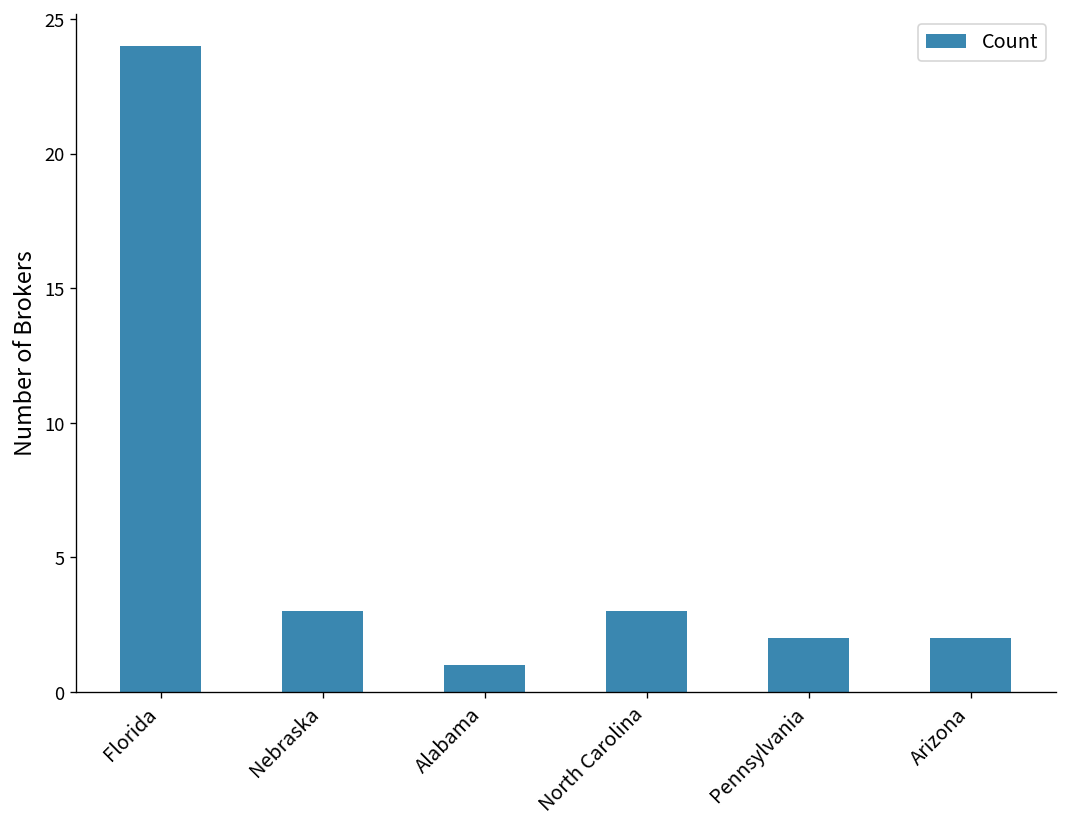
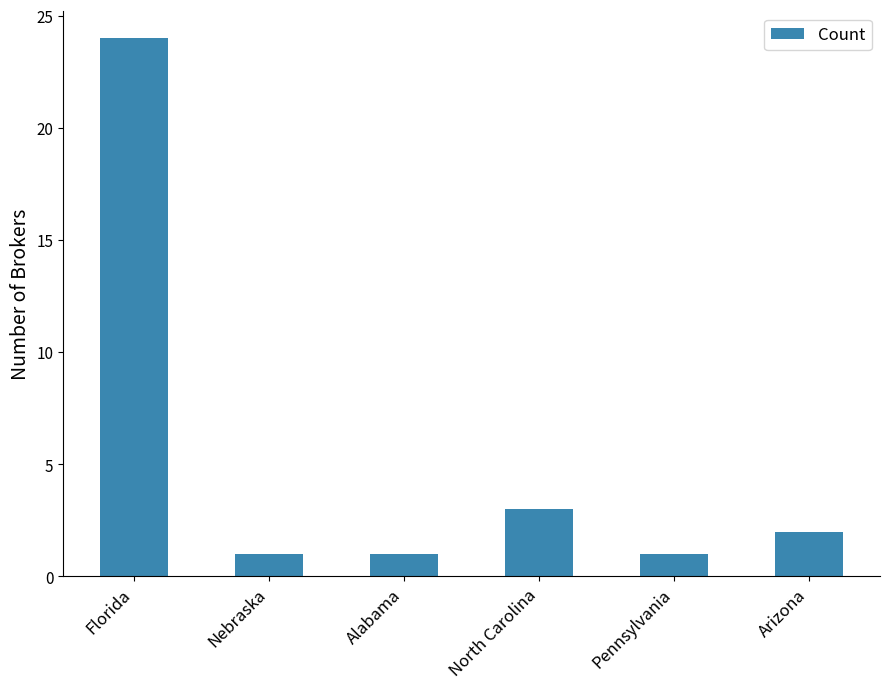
Nebraska: 3 -> 1
Pennsylvania: 2 -> 1
